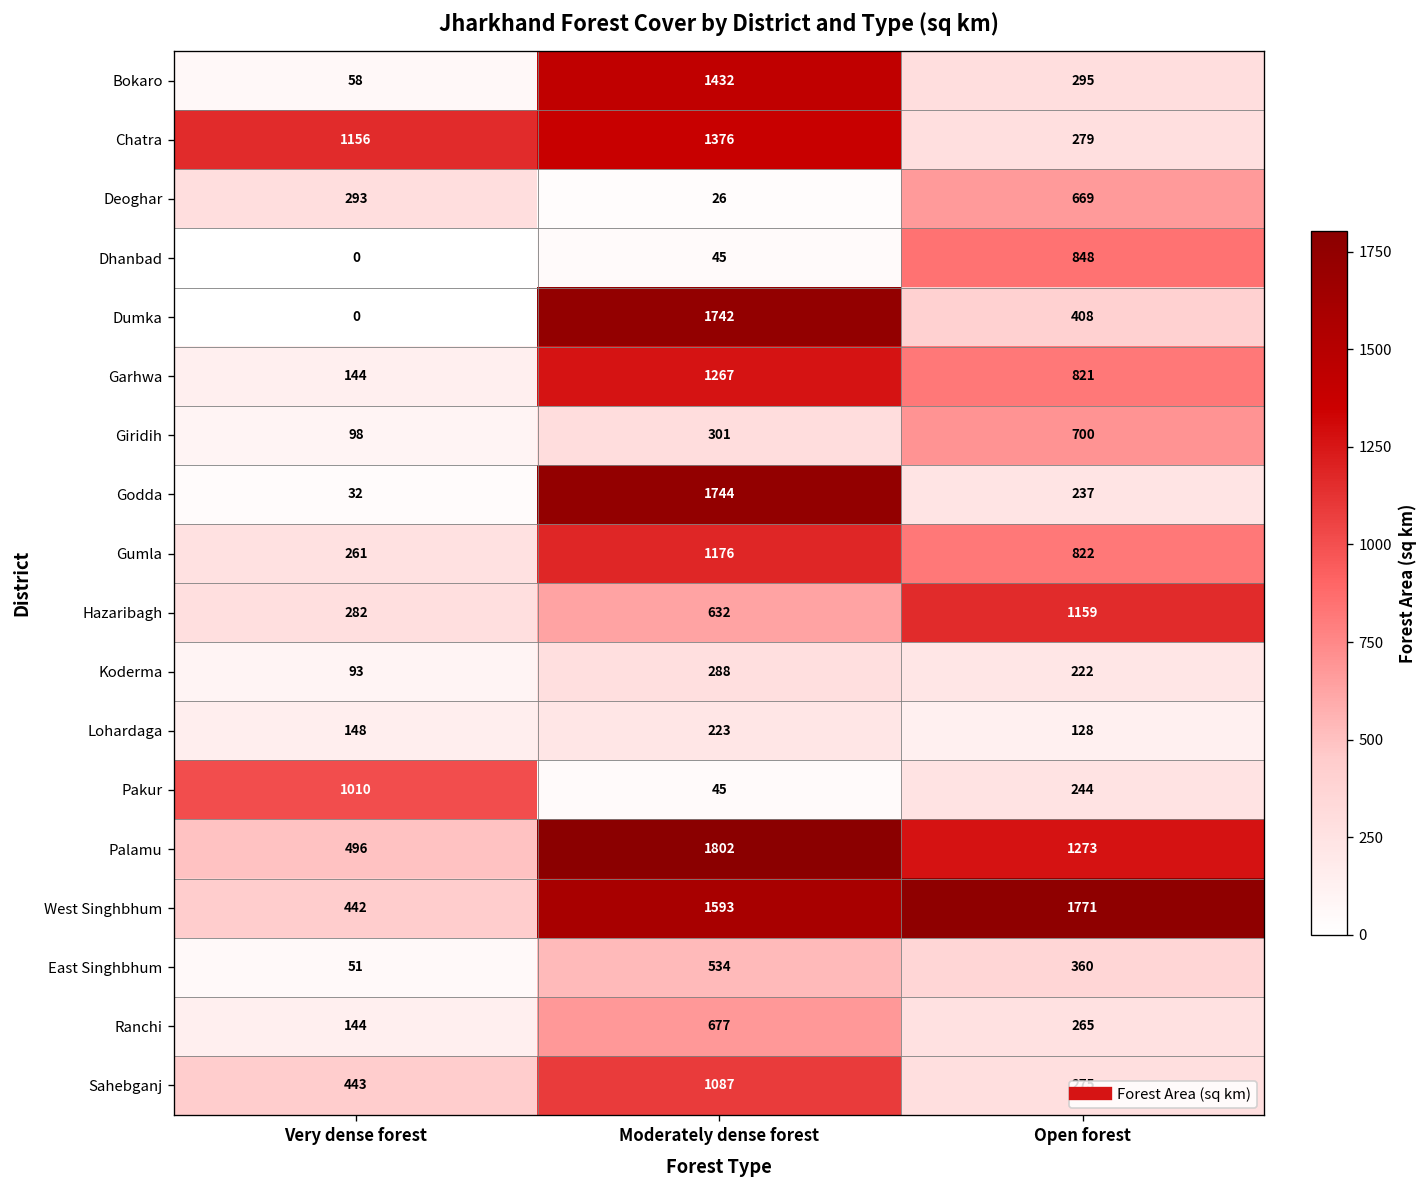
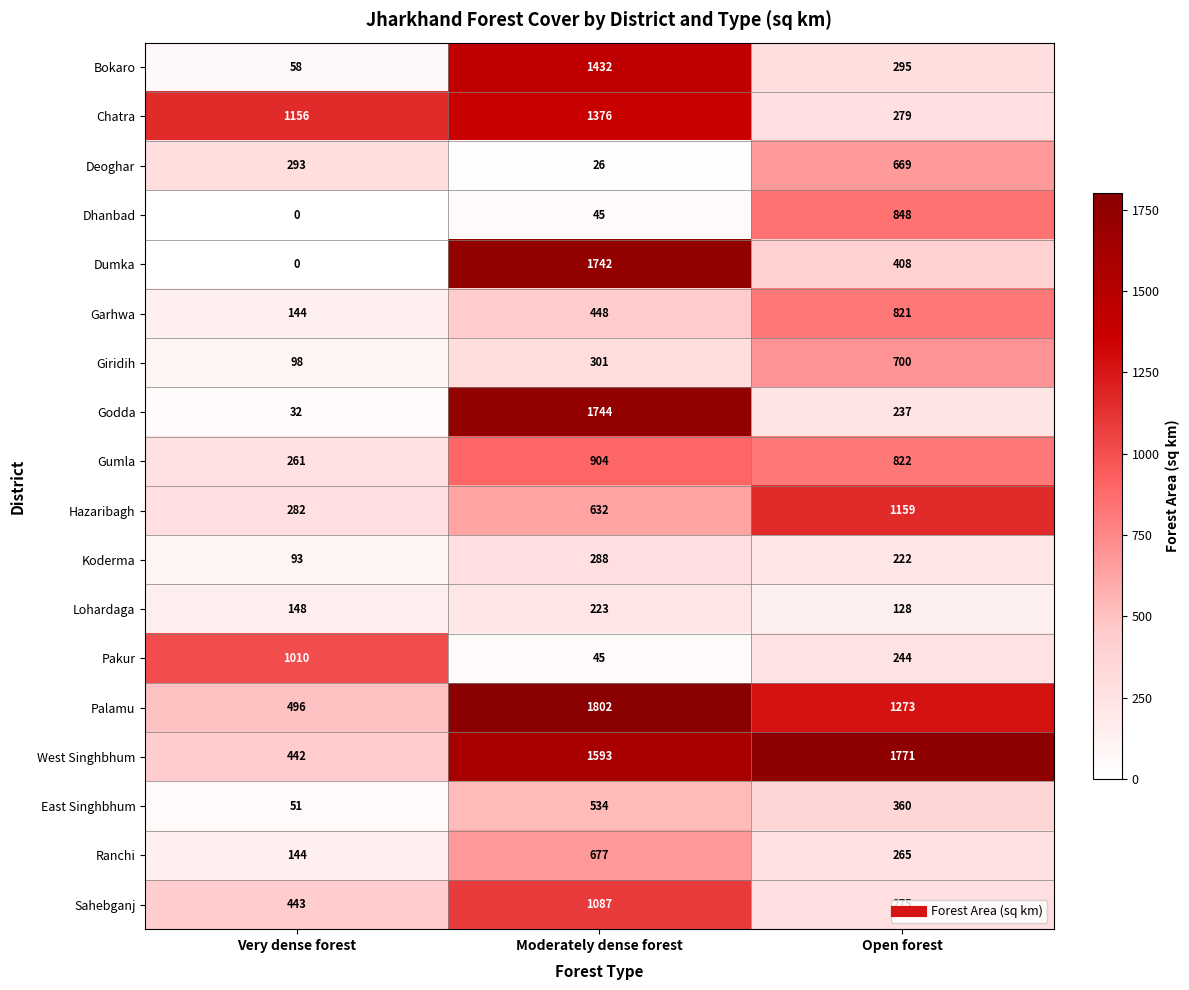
Garhwa, Moderately dense forest: 1267 -> 448
Gumla, Moderately dense forest: 1176 -> 904
